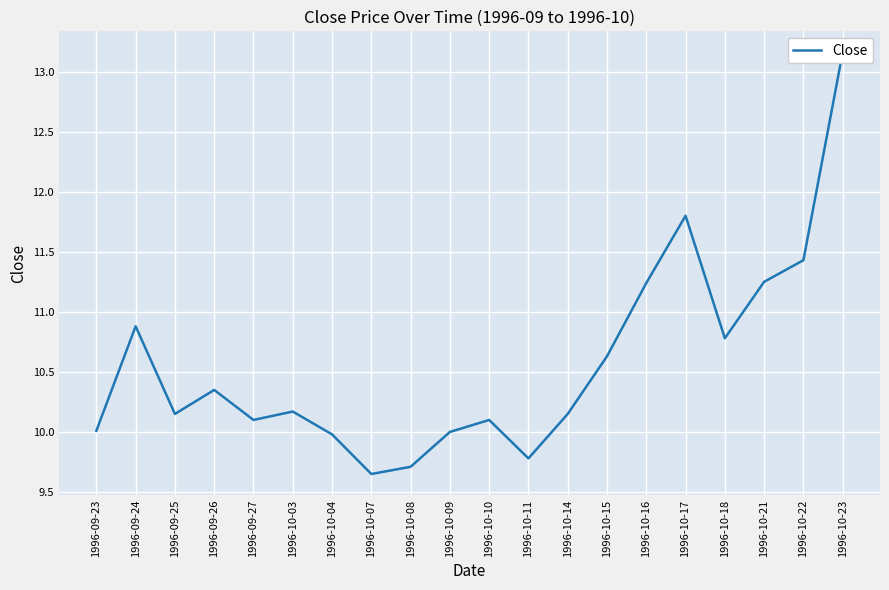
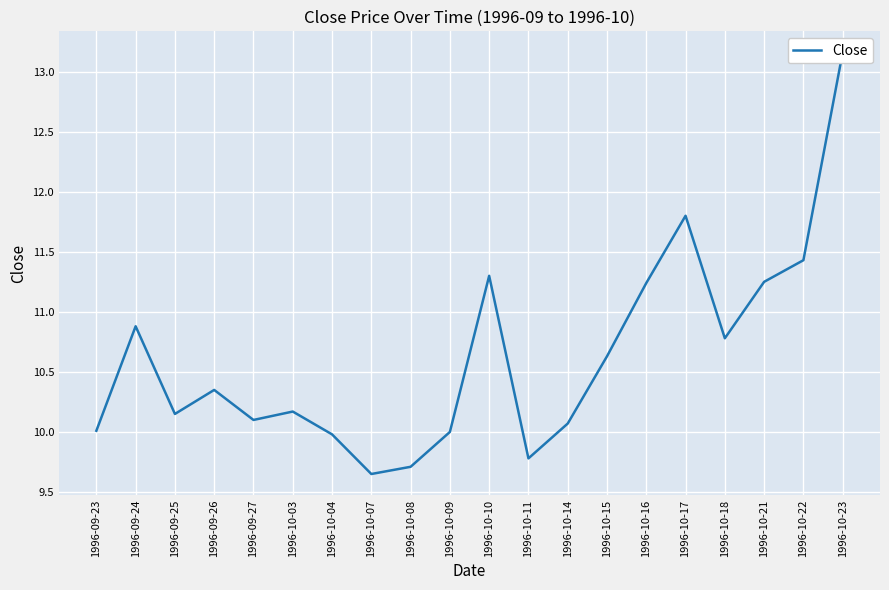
1996-10-10: 10.1 -> 11.3
1996-10-14: 10.15 -> 10.07
